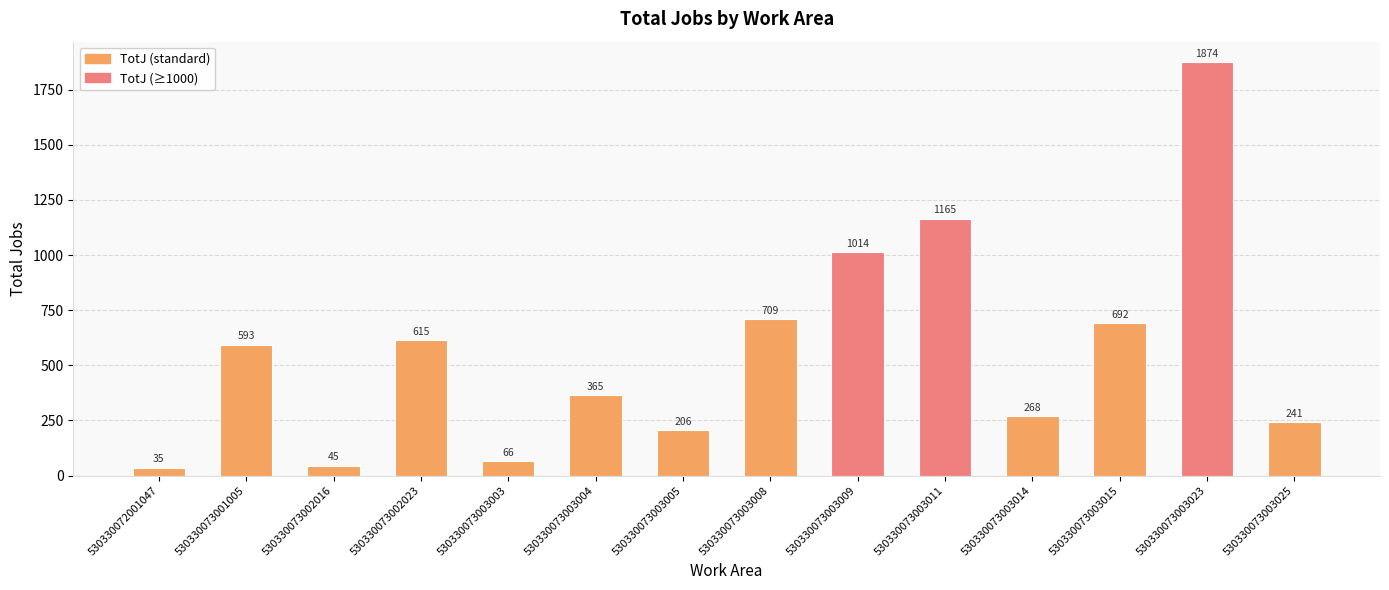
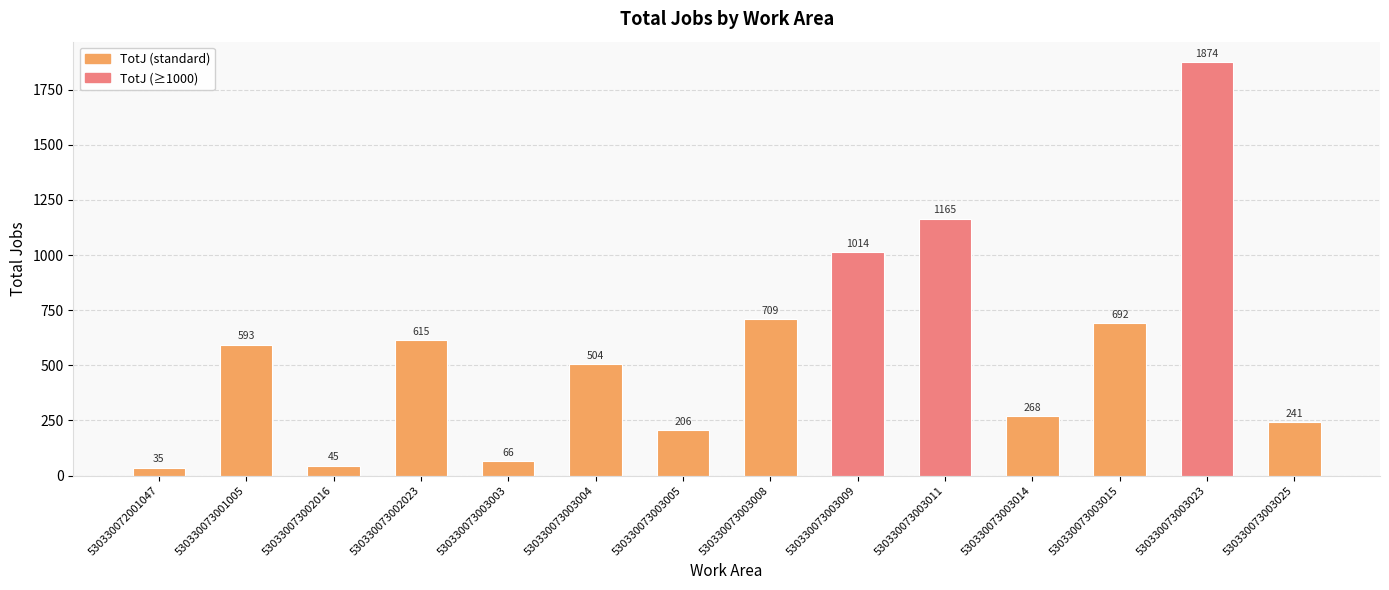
530330073003004: 365 -> 504
